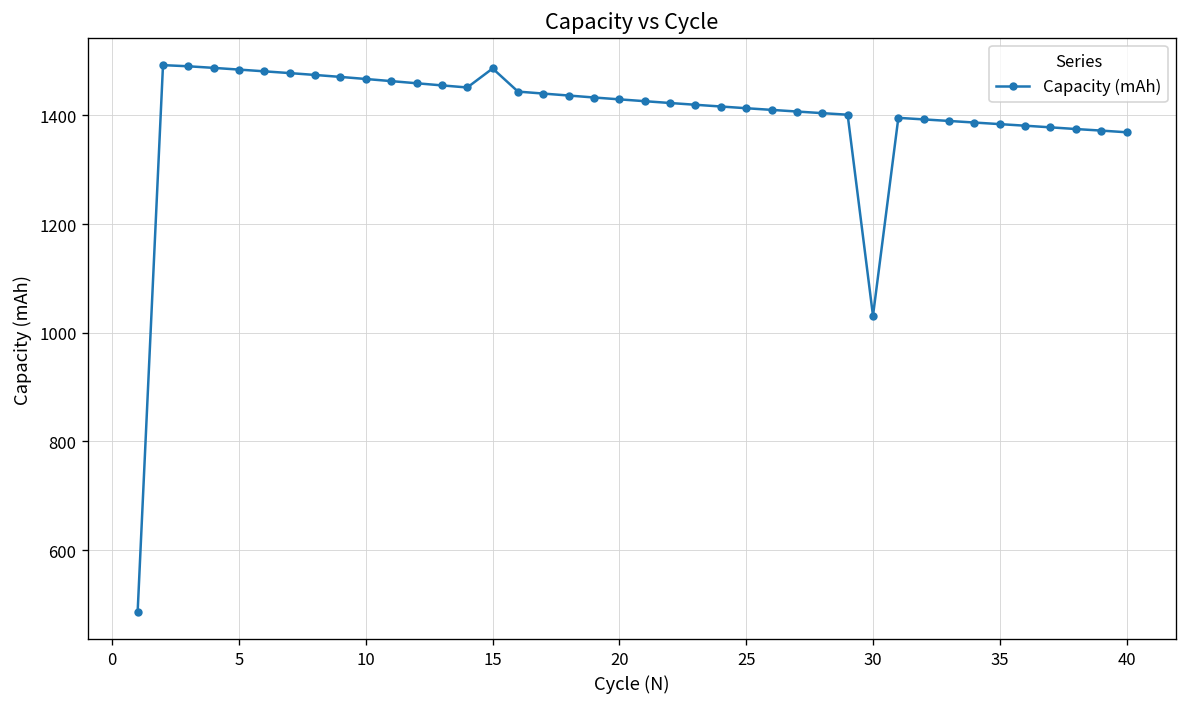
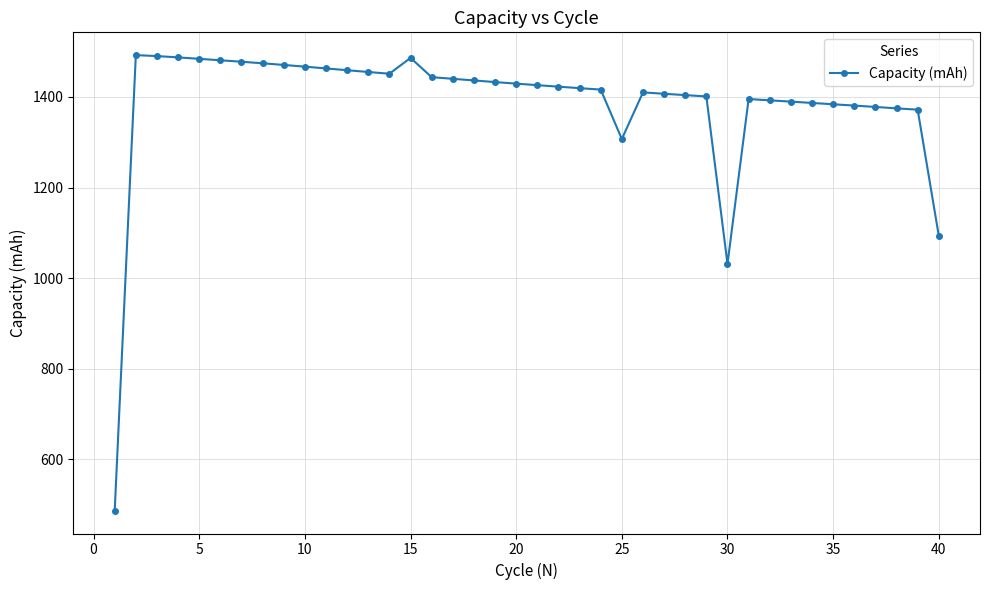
25: 1410 -> 1310
40: 1370 -> 1090
